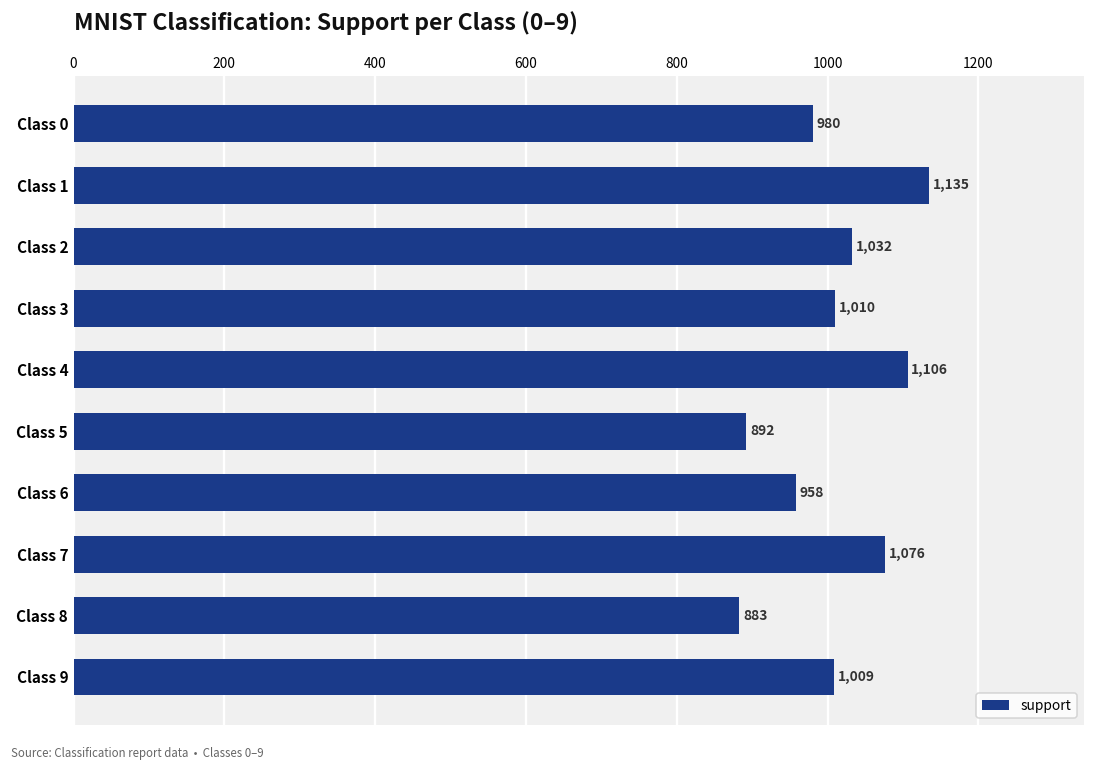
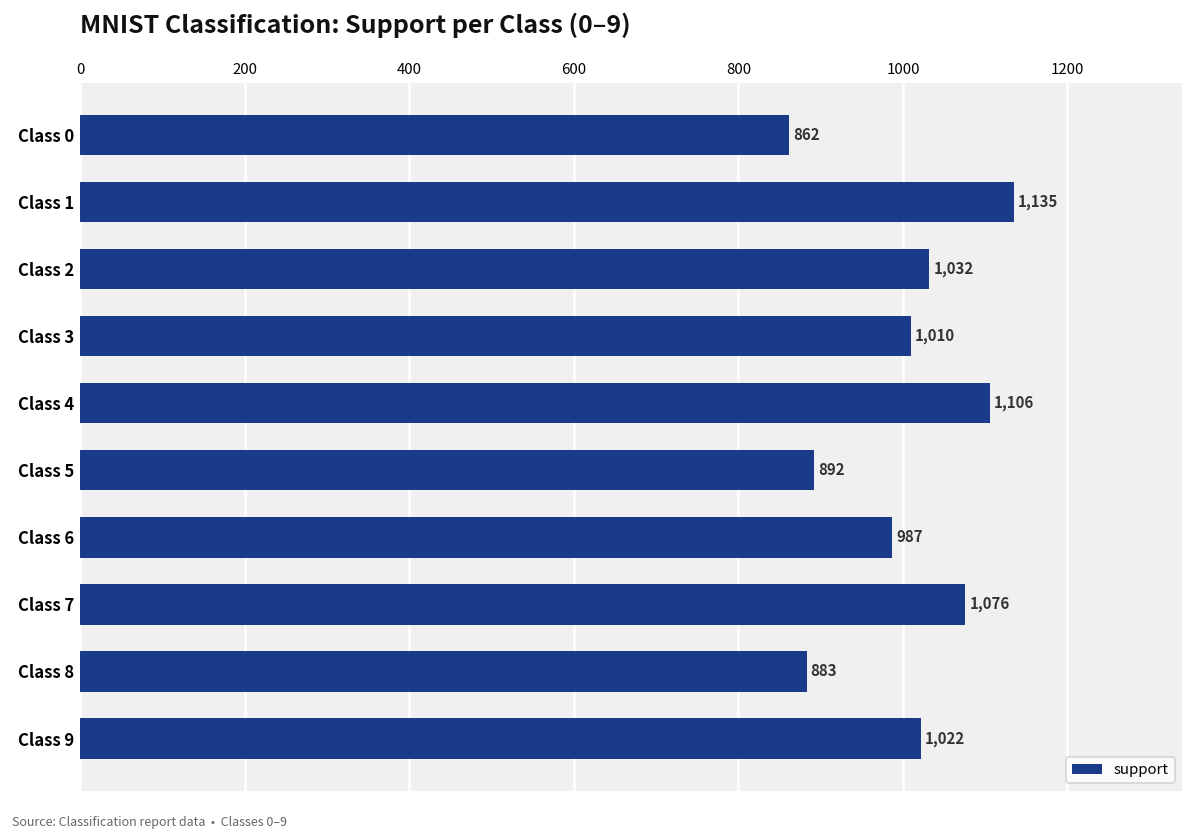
Class 0: 980 -> 862
Class 6: 958 -> 987
Class 9: 1,009 -> 1,022
